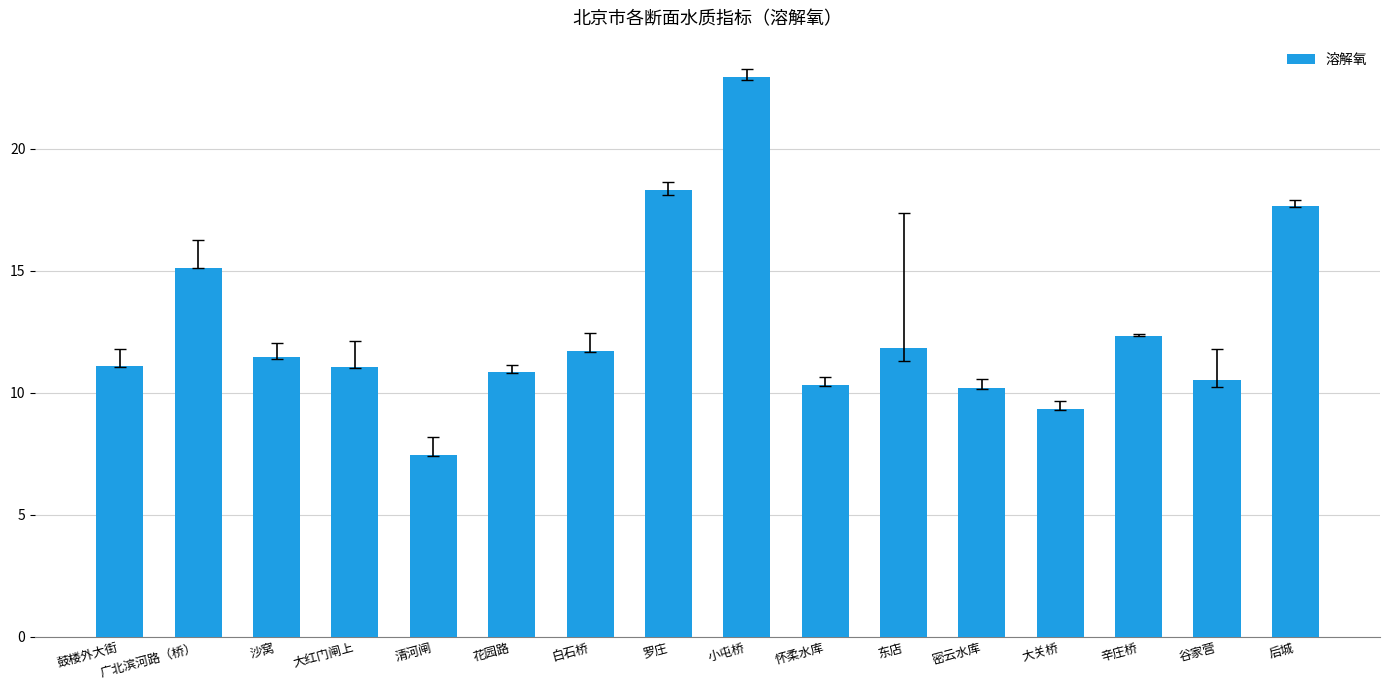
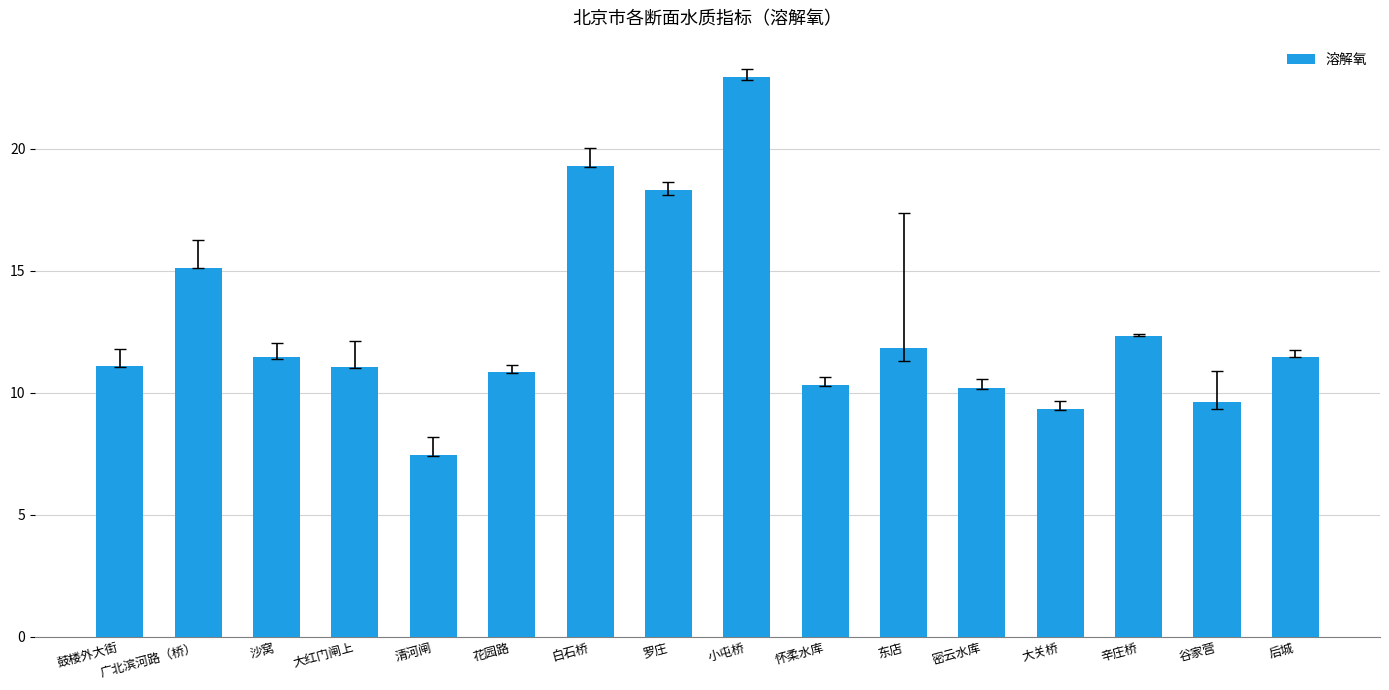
溶解氧, 白石桥: 11.7 -> 19.3
溶解氧, 谷家营: 10.5 -> 9.6
溶解氧, 后城: 17.6 -> 11.5
